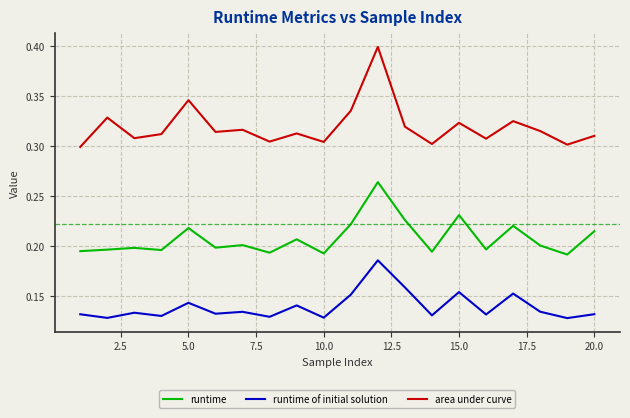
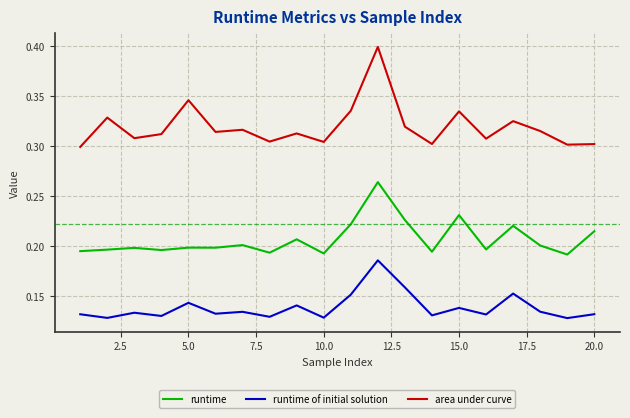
runtime, 5.0: 0.22 -> 0.20
runtime of initial solution, 15.0: 0.15 -> 0.14
area under curve, 15.0: 0.32 -> 0.33
area under curve, 20.0: 0.31 -> 0.30
